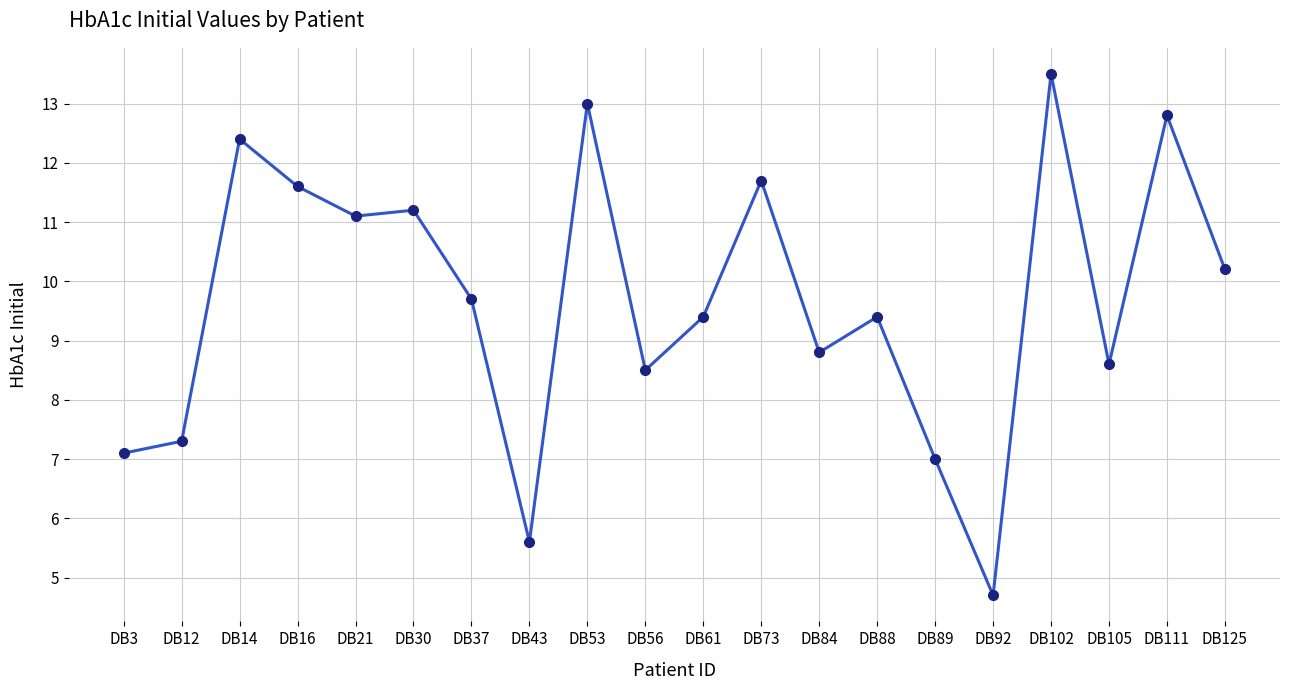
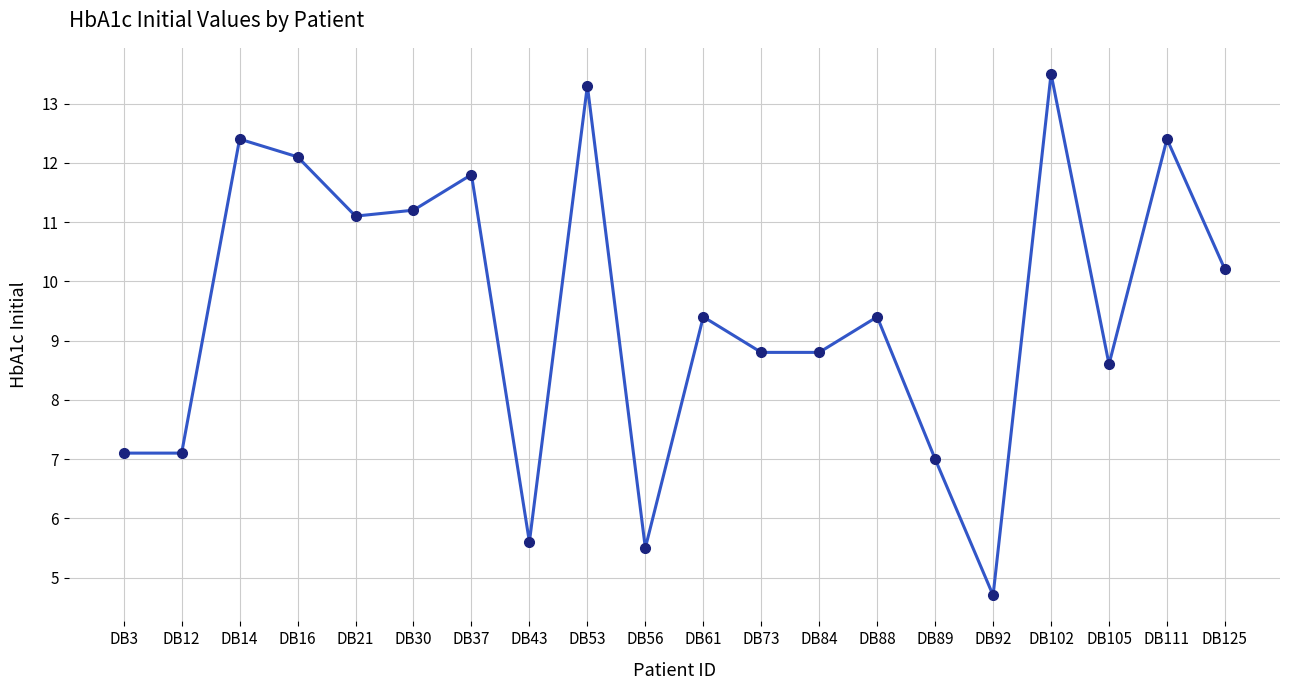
DB12: 7.3 -> 7.1
DB16: 11.6 -> 12.1
DB37: 9.7 -> 11.8
DB53: 13.0 -> 13.3
DB56: 8.5 -> 5.5
DB73: 11.7 -> 8.8
DB111: 12.8 -> 12.4
